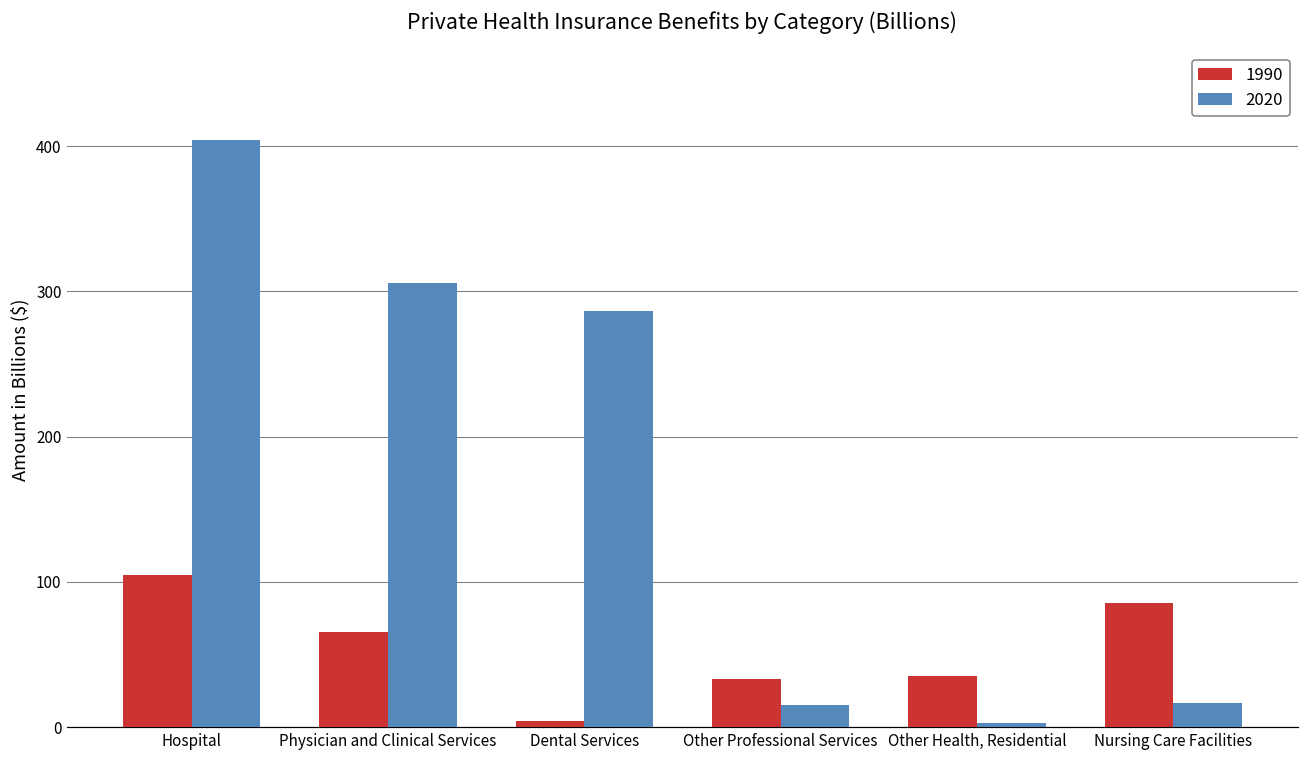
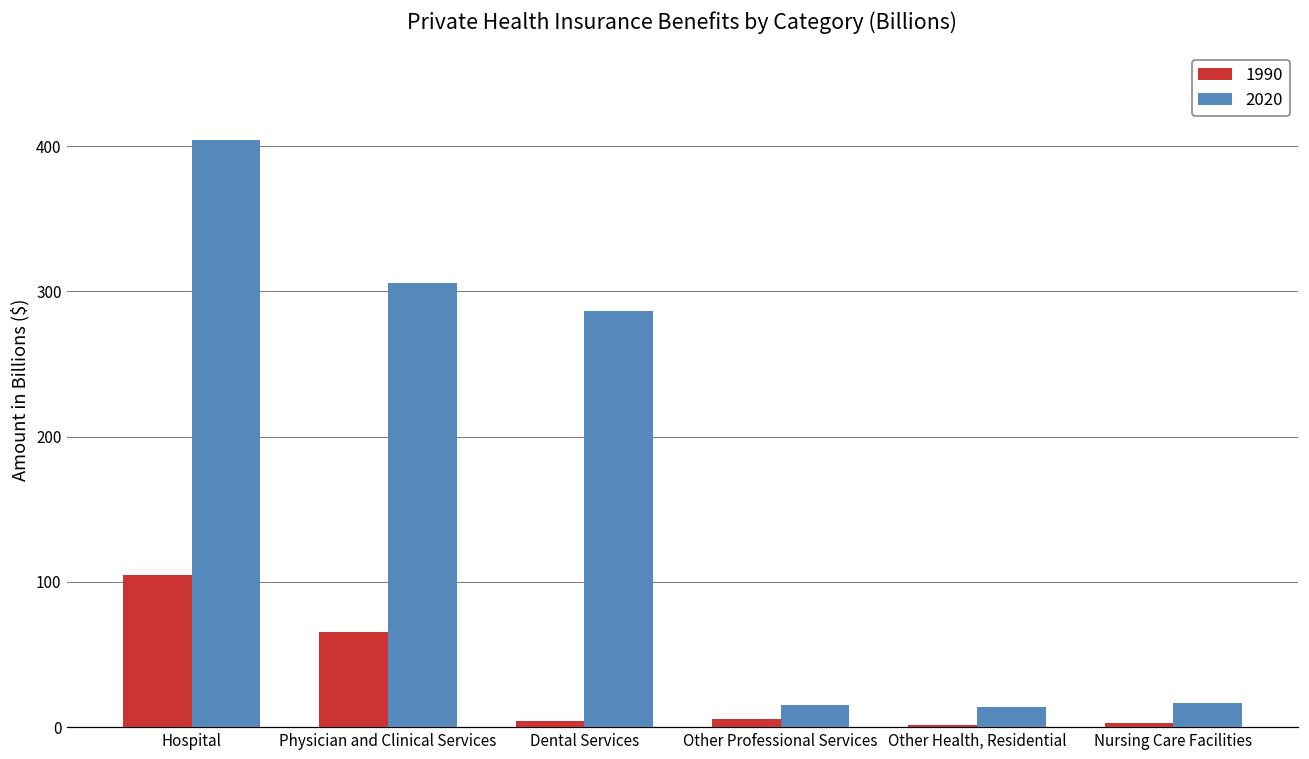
1990, Other Professional Services: 33 -> 6
1990, Other Health, Residential: 35 -> 2
2020, Other Health, Residential: 3 -> 14
1990, Nursing Care Facilities: 86 -> 3
